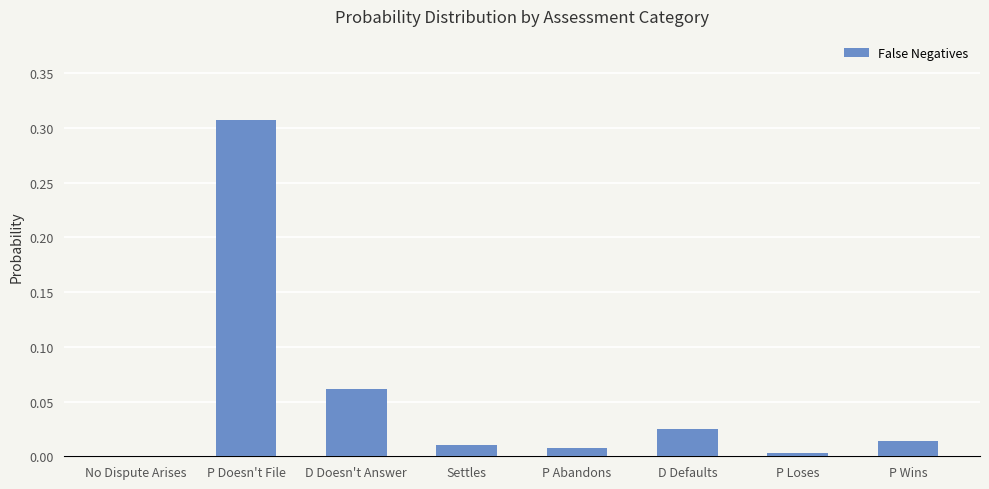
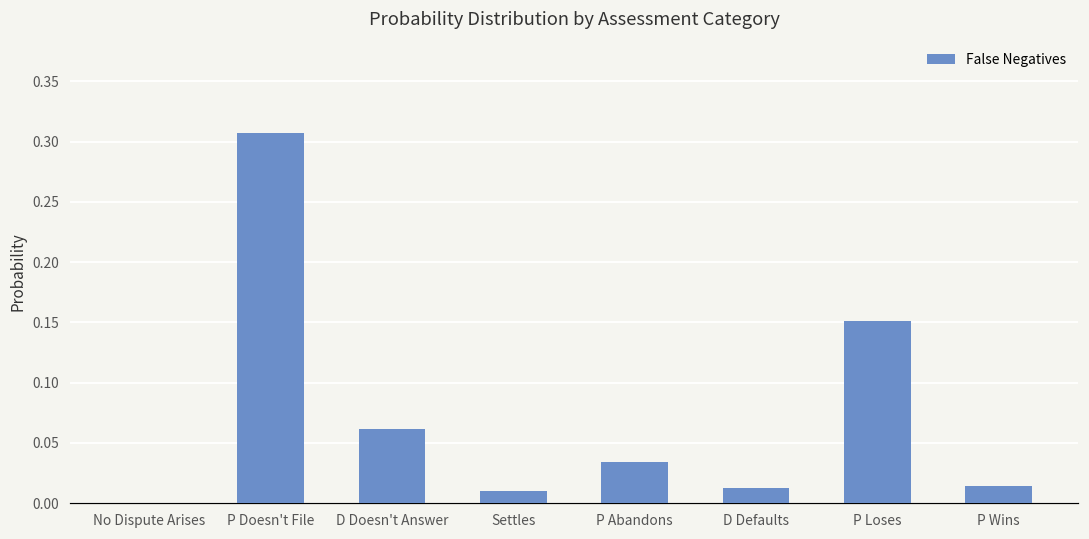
P Abandons: 0.008 -> 0.034
D Defaults: 0.024 -> 0.012
P Loses: 0.003 -> 0.151
